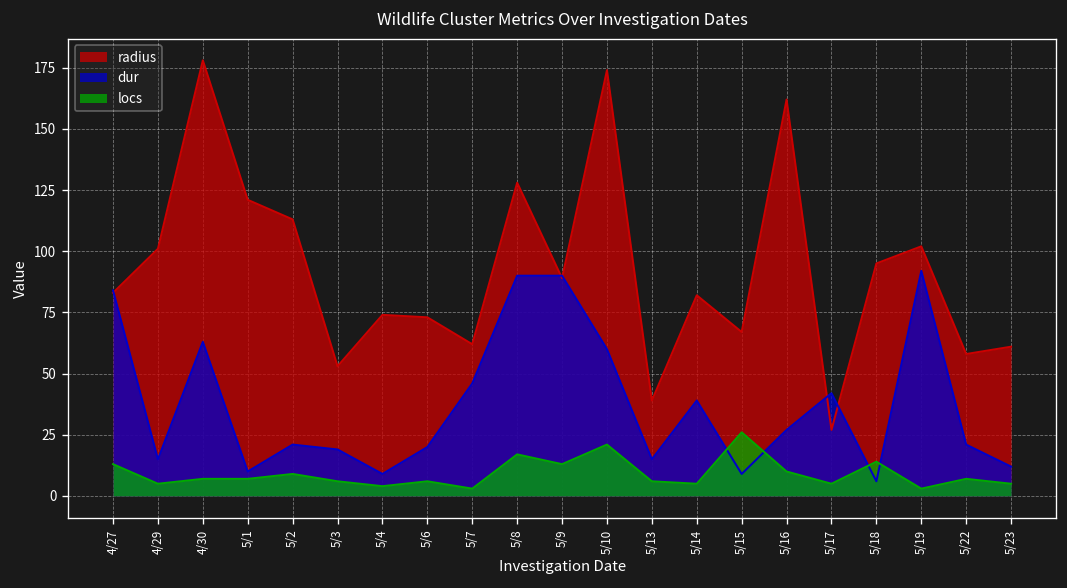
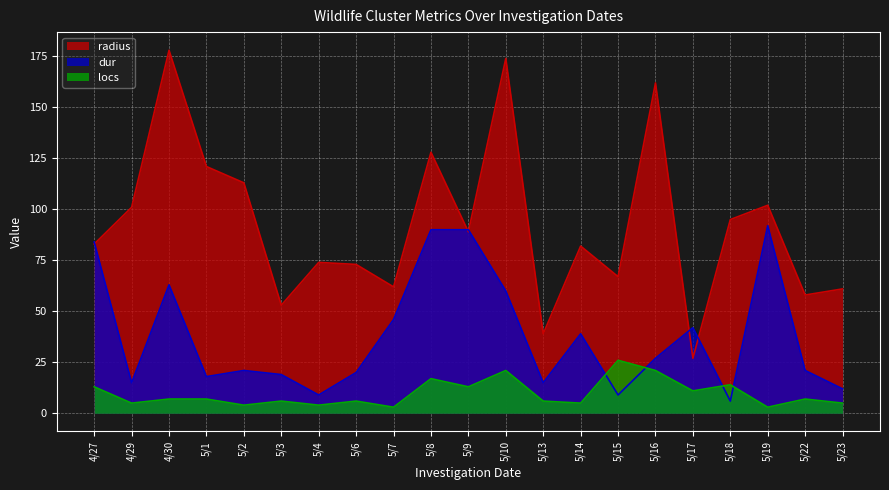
dur, 5/1: 10 -> 18
locs, 5/2: 9 -> 4
locs, 5/16: 10 -> 21
locs, 5/17: 5 -> 11
